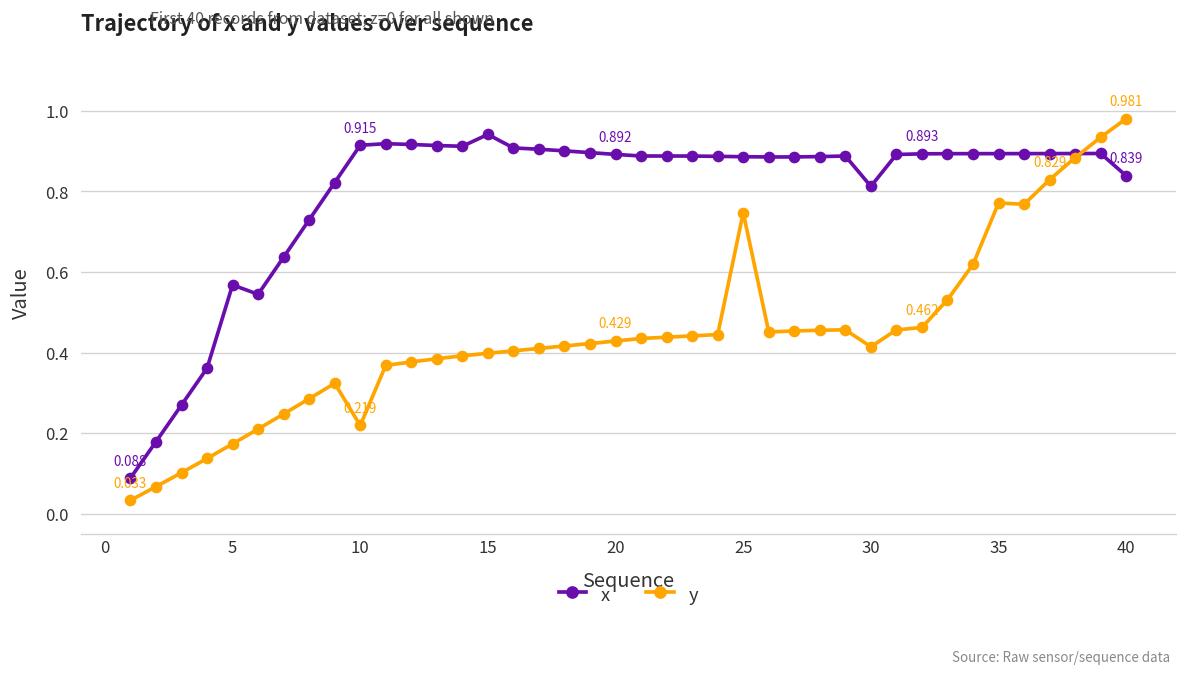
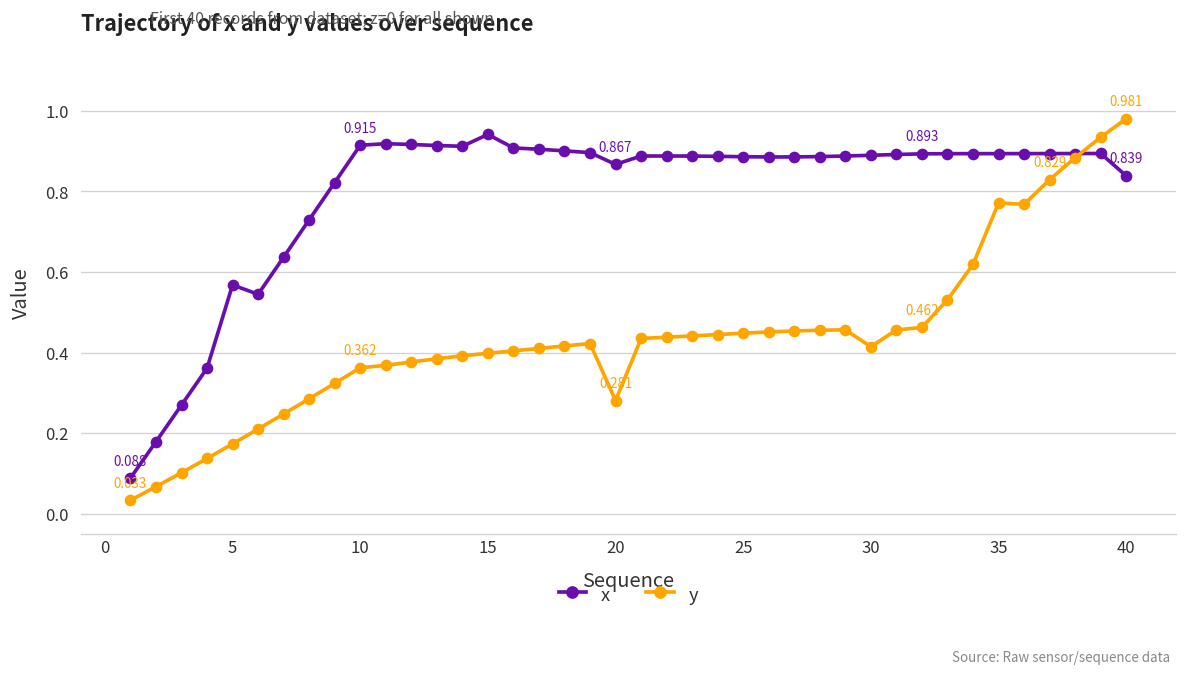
y, 10: 0.219 -> 0.362
x, 20: 0.892 -> 0.867
y, 20: 0.429 -> 0.281
y, 25: 0.75 -> 0.45
x, 30: 0.81 -> 0.89
